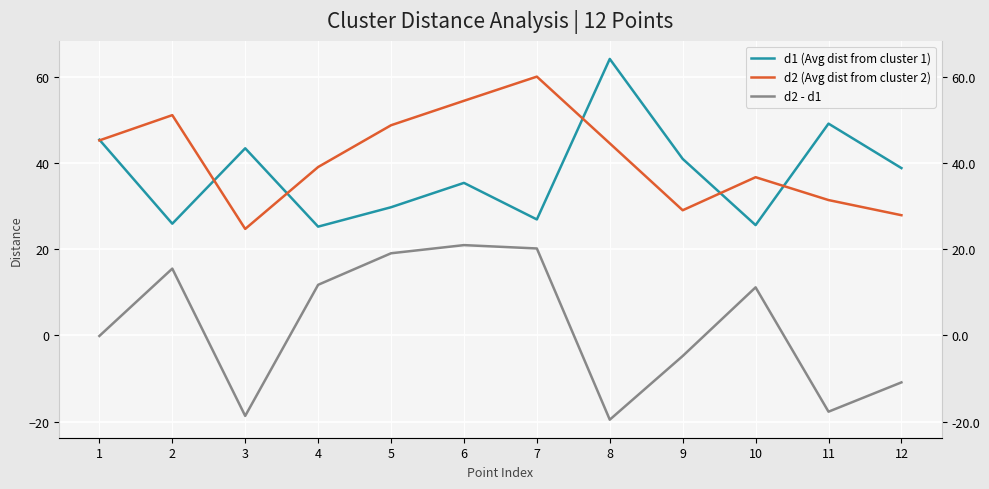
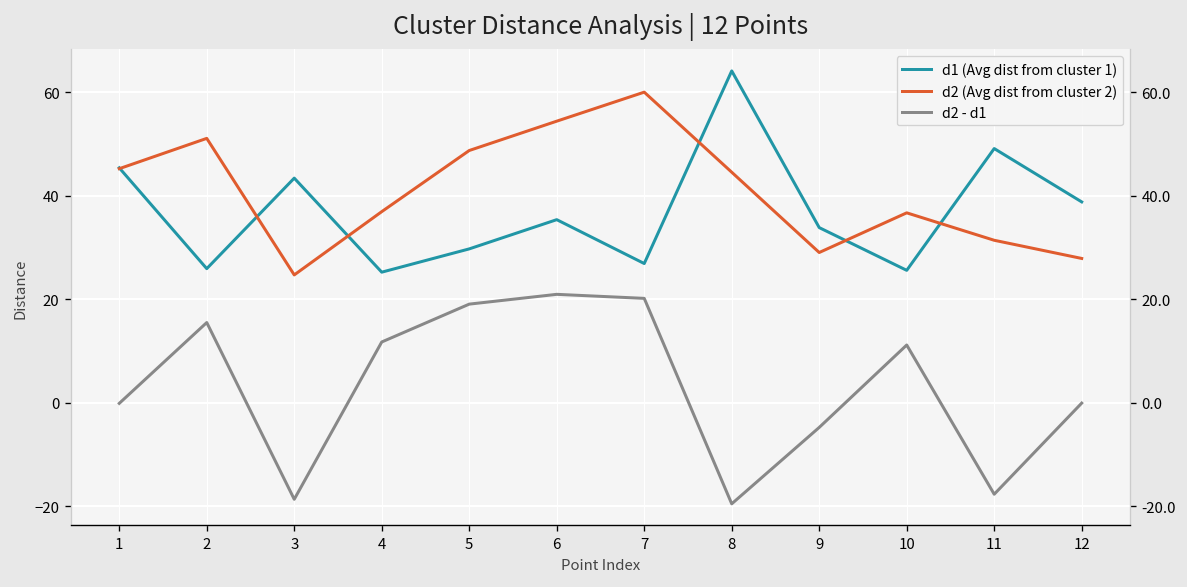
d2 (Avg dist from cluster 2), 4: 39 -> 37
d1 (Avg dist from cluster 1), 9: 41 -> 34
d2 - d1, 12: -11 -> 0
